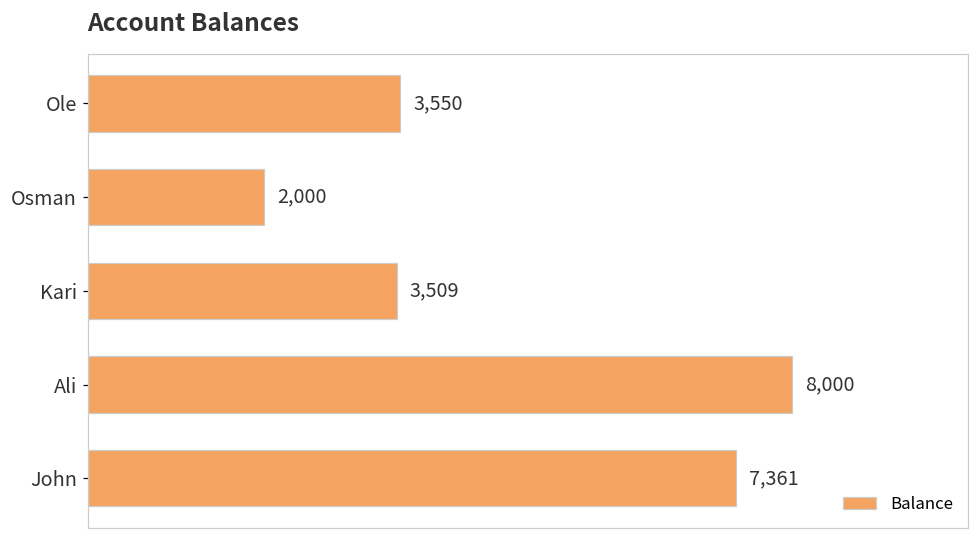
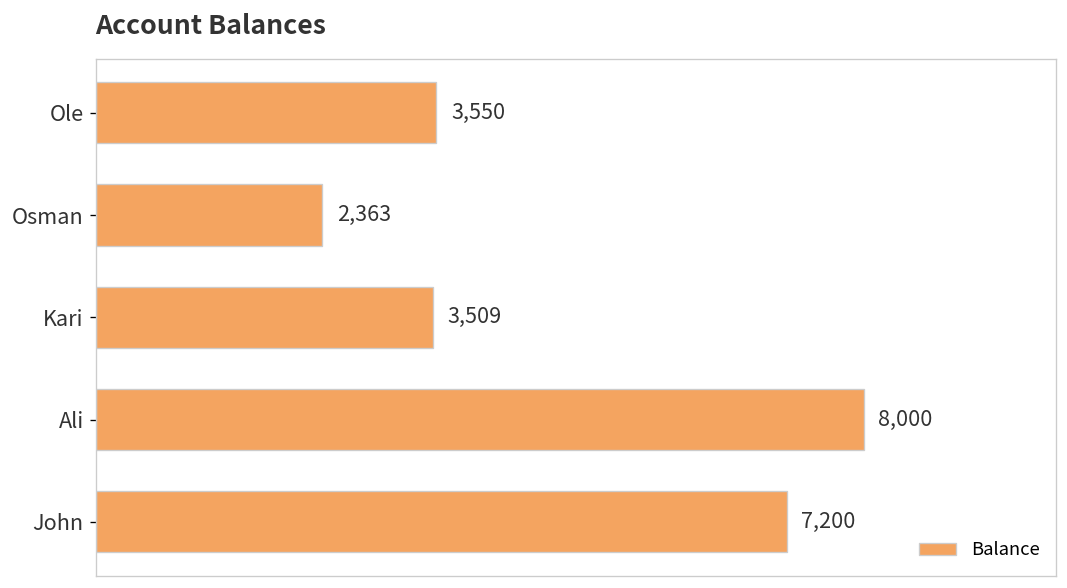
Osman: 2,000 -> 2,363
John: 7,361 -> 7,200
